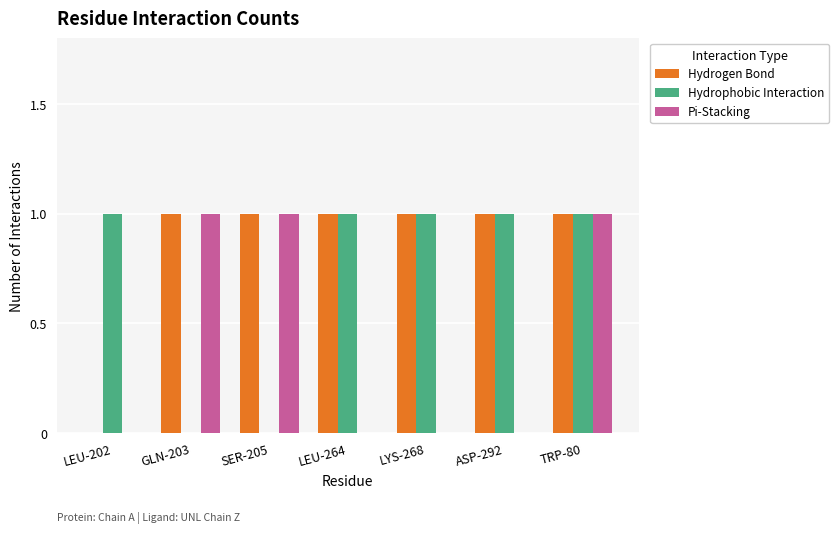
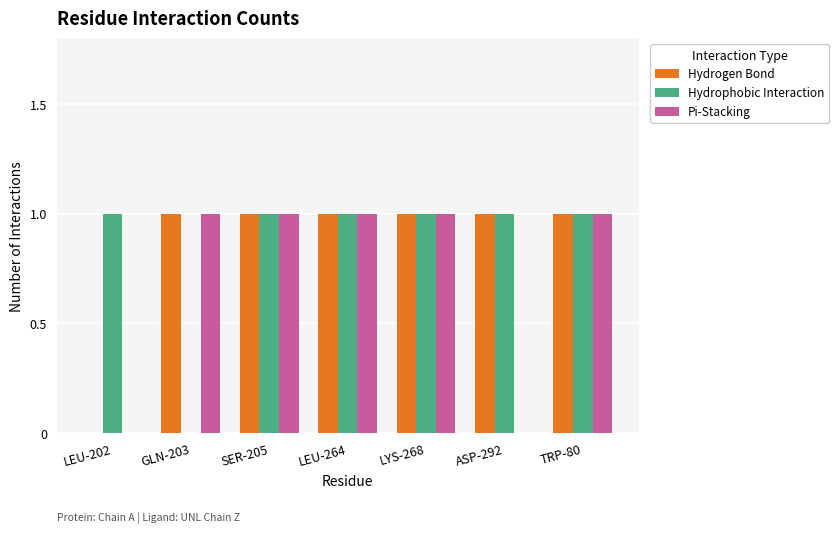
Hydrophobic Interaction, SER-205: 0 -> 1
Pi-Stacking, LEU-264: 0 -> 1
Pi-Stacking, LYS-268: 0 -> 1
